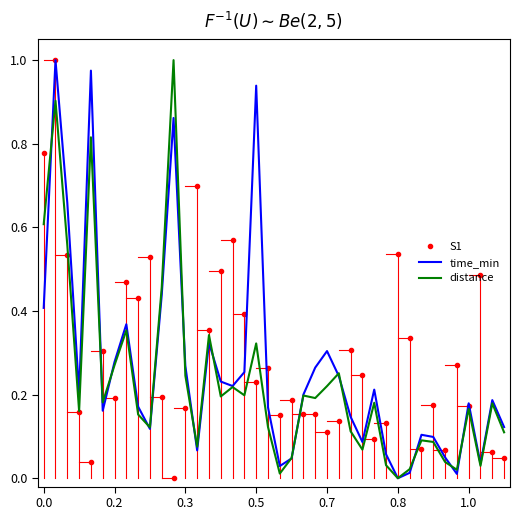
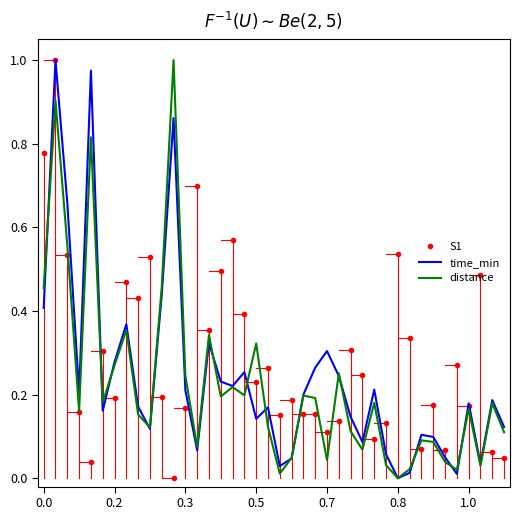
distance, 0.0: 0.61 -> 0.46
time_min, 0.3: 0.27 -> 0.21
time_min, 0.5: 0.94 -> 0.14
distance, 0.7: 0.22 -> 0.04
